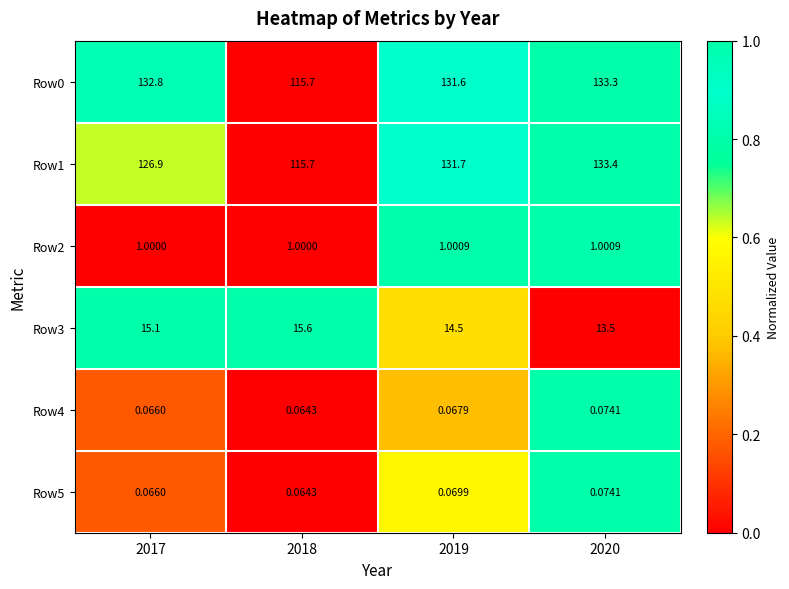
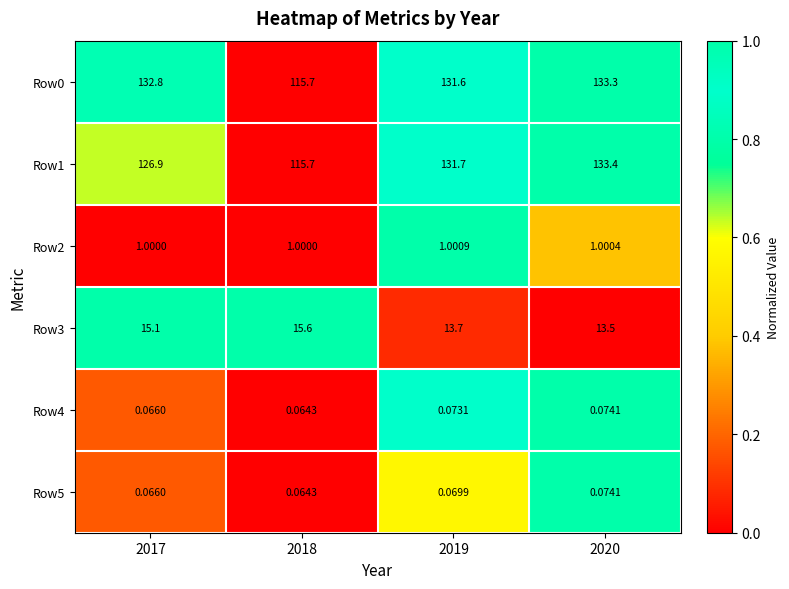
Row2, 2020: 1.0009 -> 1.0004
Row3, 2019: 14.5 -> 13.7
Row4, 2019: 0.0679 -> 0.0731
